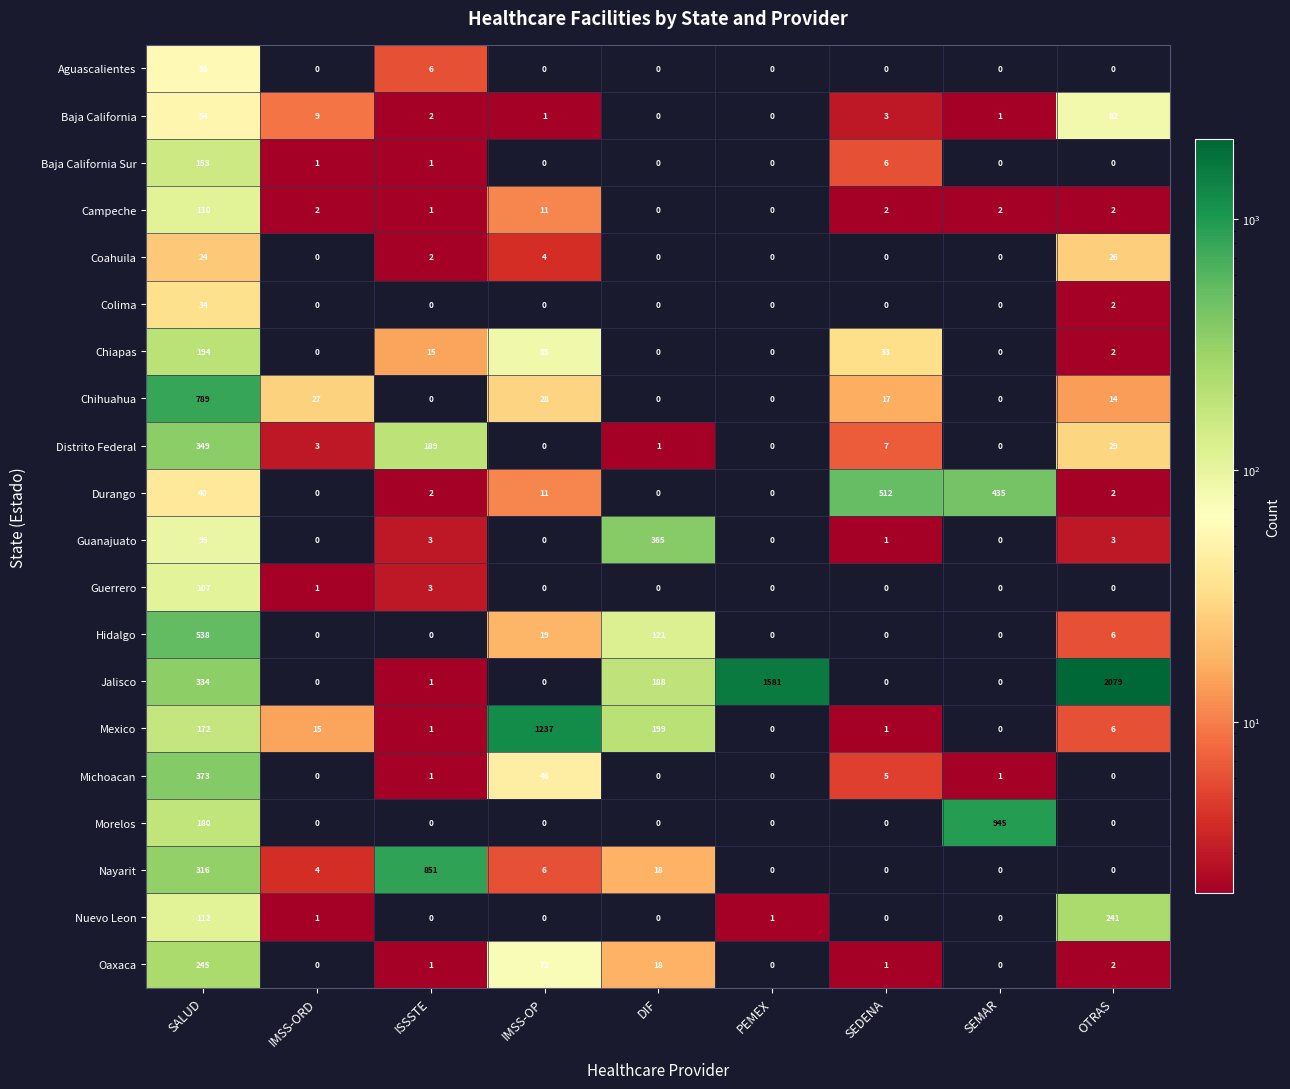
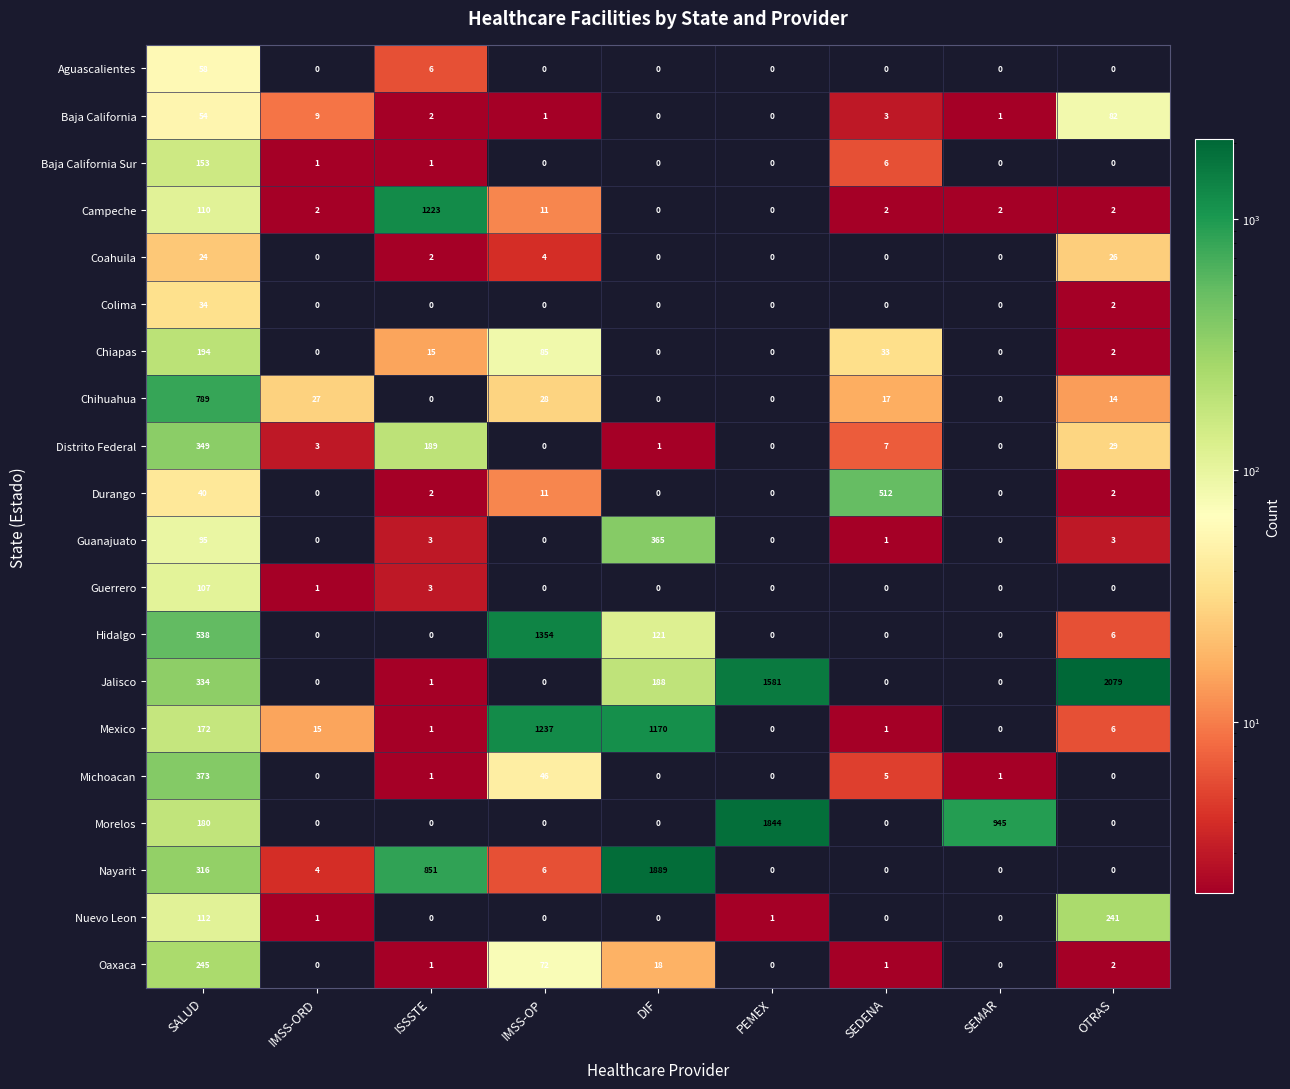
Campeche, ISSSTE: 1 -> 1223
Durango, SEMAR: 435 -> 0
Hidalgo, IMSS-OP: 19 -> 1354
Mexico, DIF: 199 -> 1170
Morelos, PEMEX: 0 -> 1844
Nayarit, DIF: 18 -> 1889
